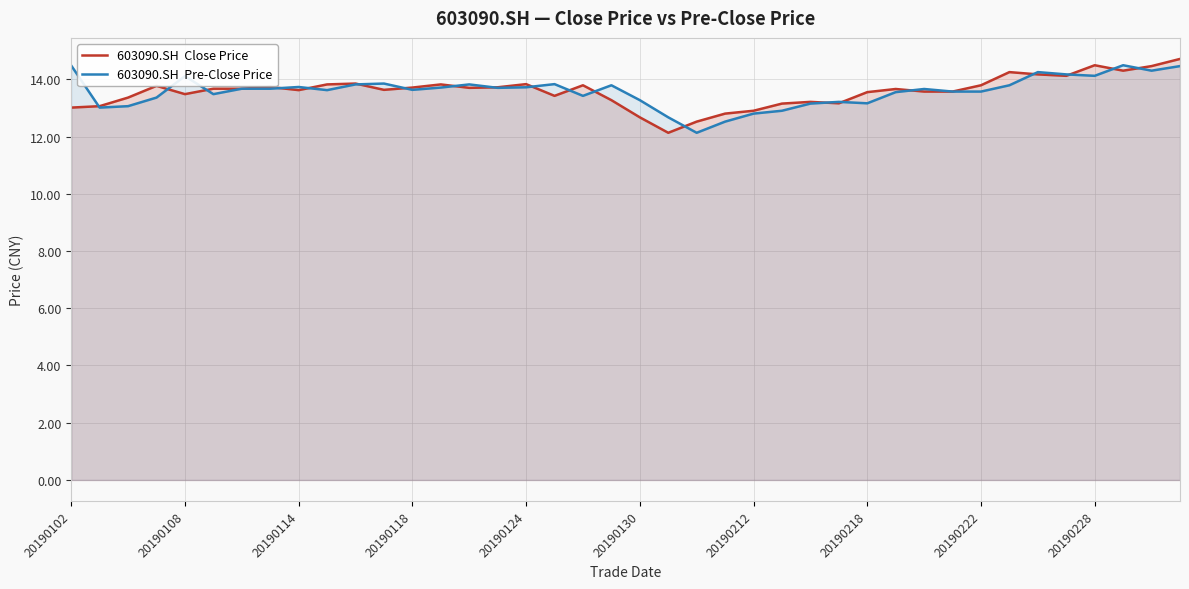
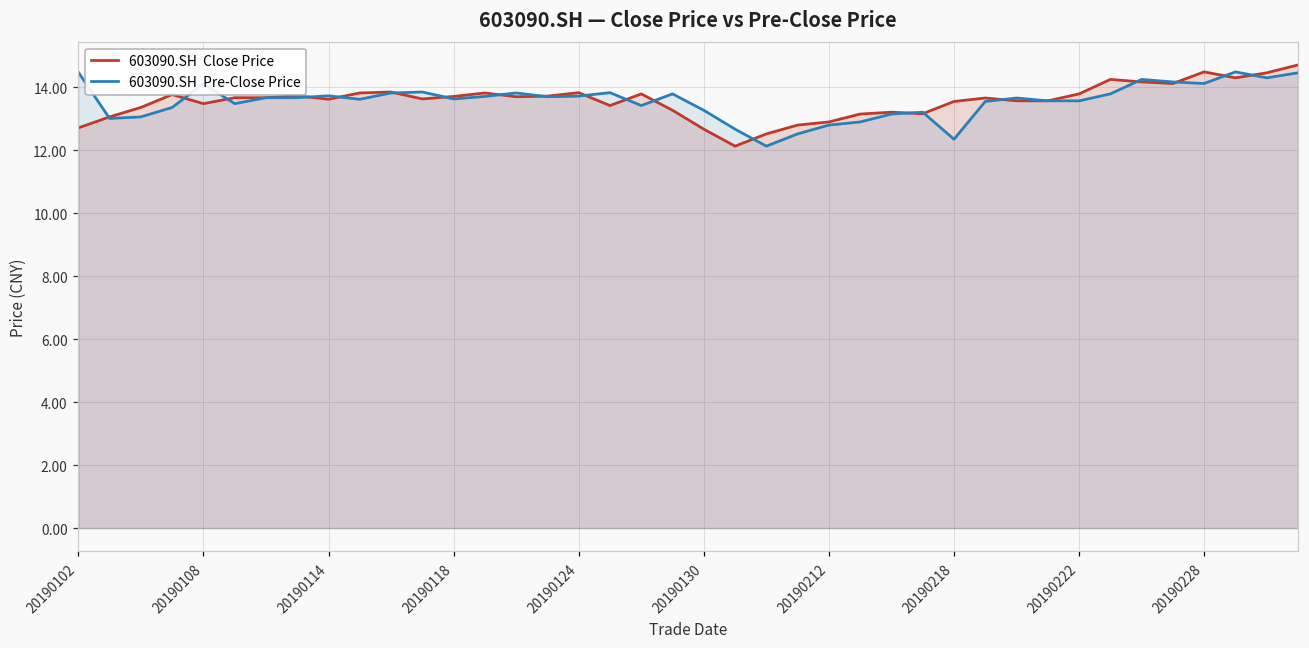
603090.SH Close Price, 20190102: 13.0 -> 12.7
603090.SH Pre-Close Price, 20190218: 13.2 -> 12.4
